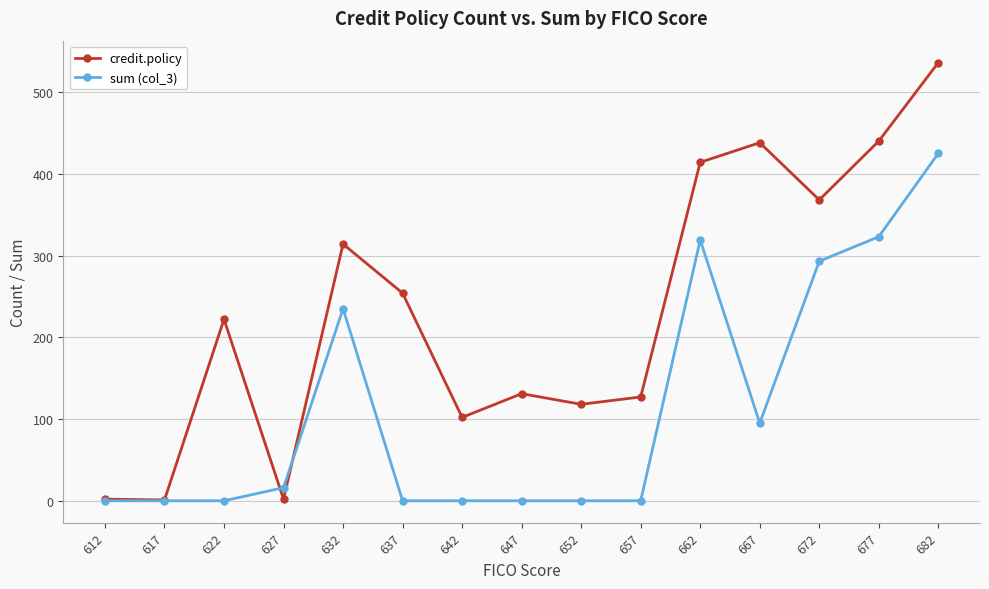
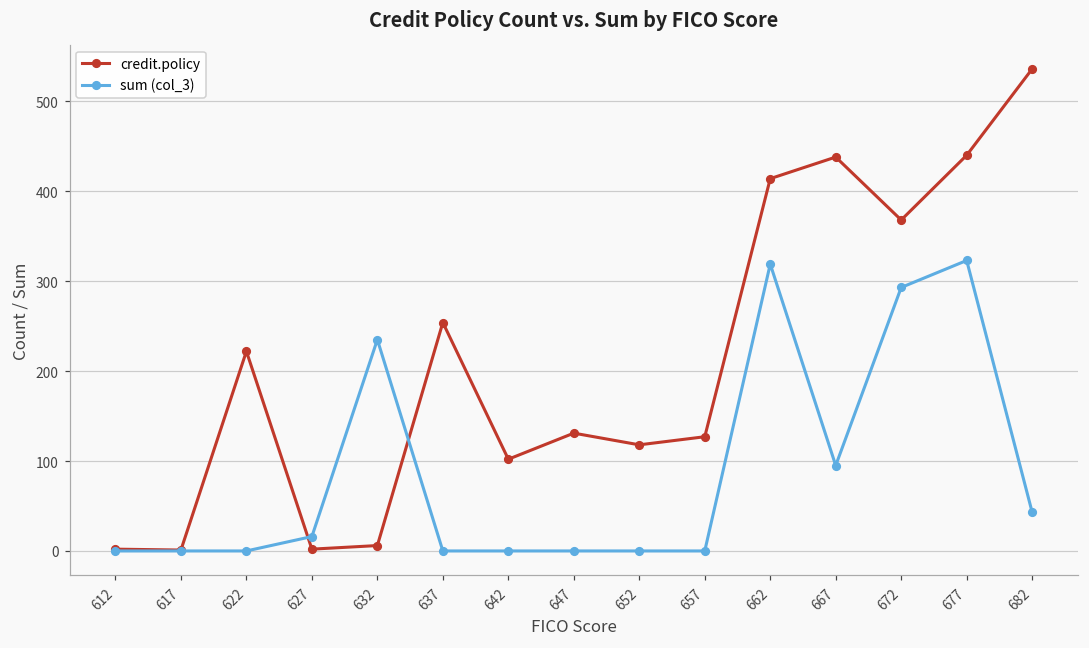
credit.policy, 632: 310 -> 10
sum (col_3), 682: 430 -> 40
